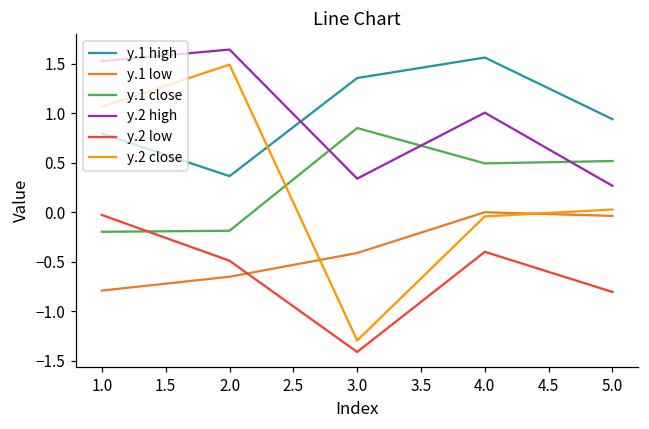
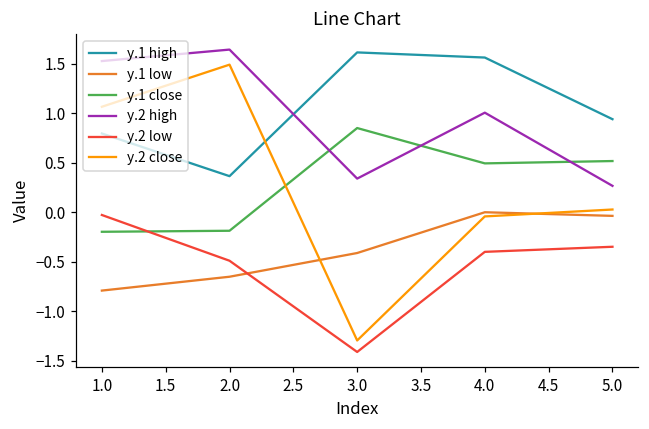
y.1 high, 3.0: 1.4 -> 1.6
y.2 low, 5.0: -0.8 -> -0.3
